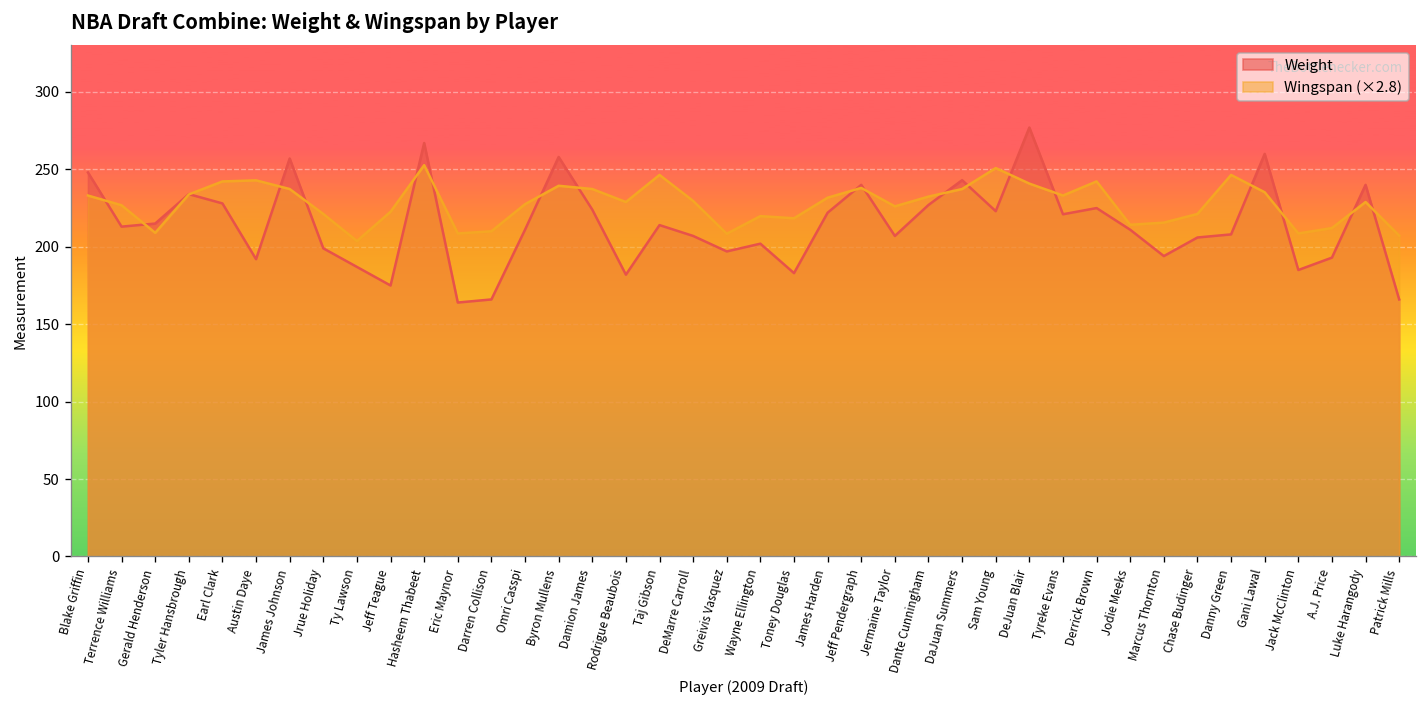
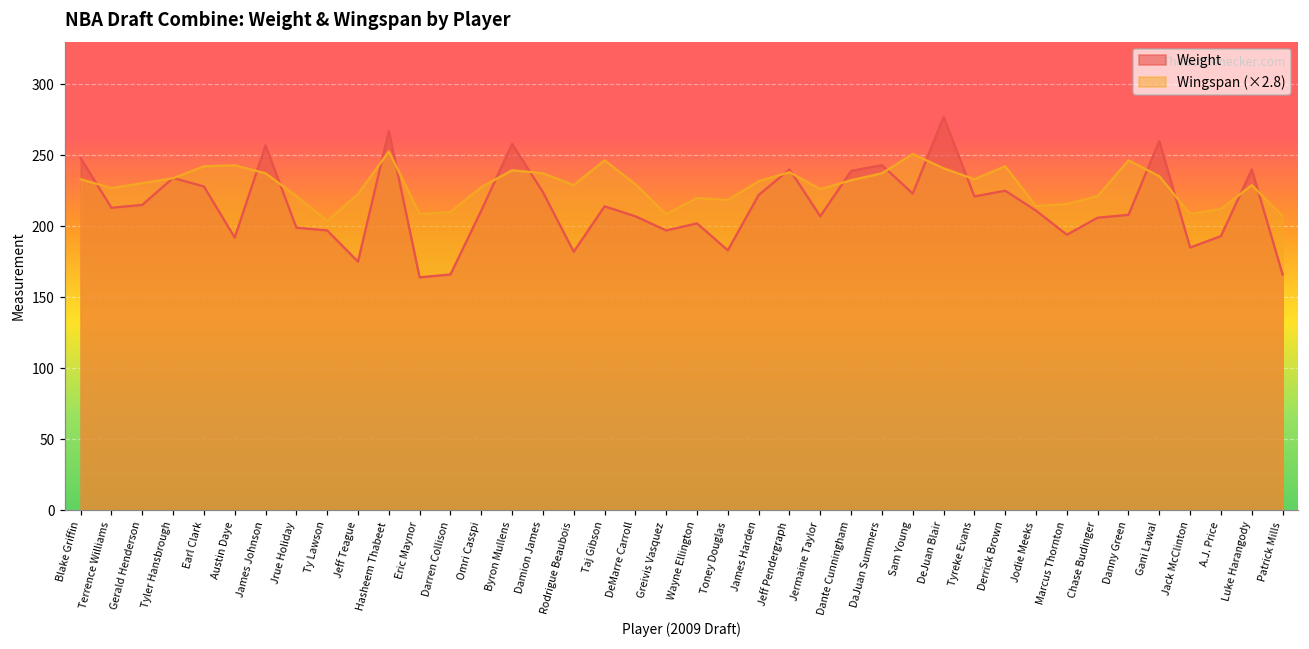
Wingspan (×2.8), Gerald Henderson: 209 -> 230
Weight, Ty Lawson: 187 -> 197
Weight, Dante Cunningham: 227 -> 239
